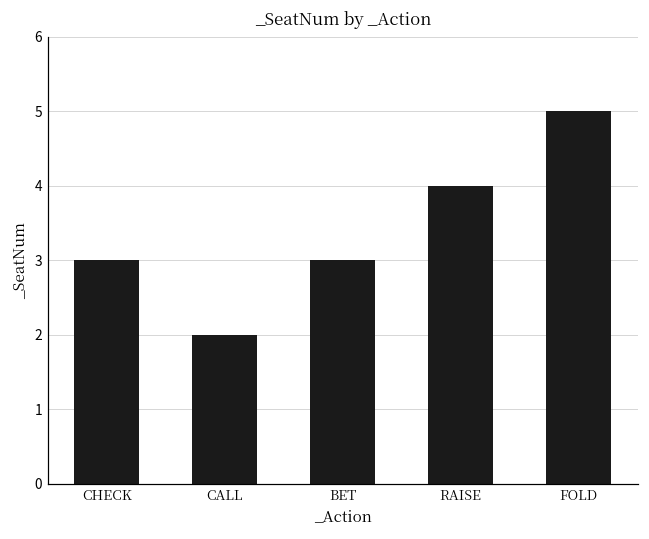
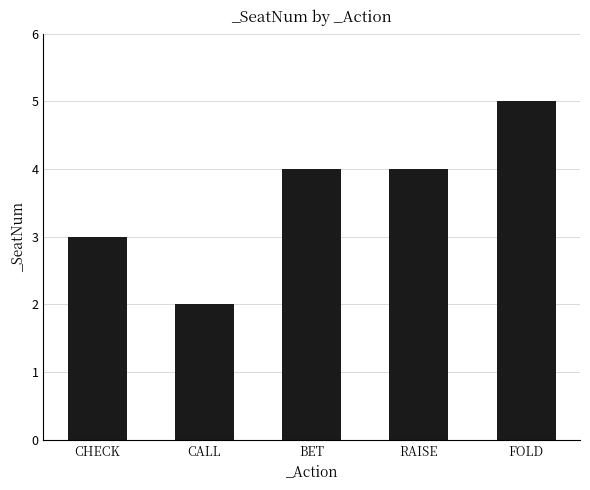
BET: 3 -> 4
